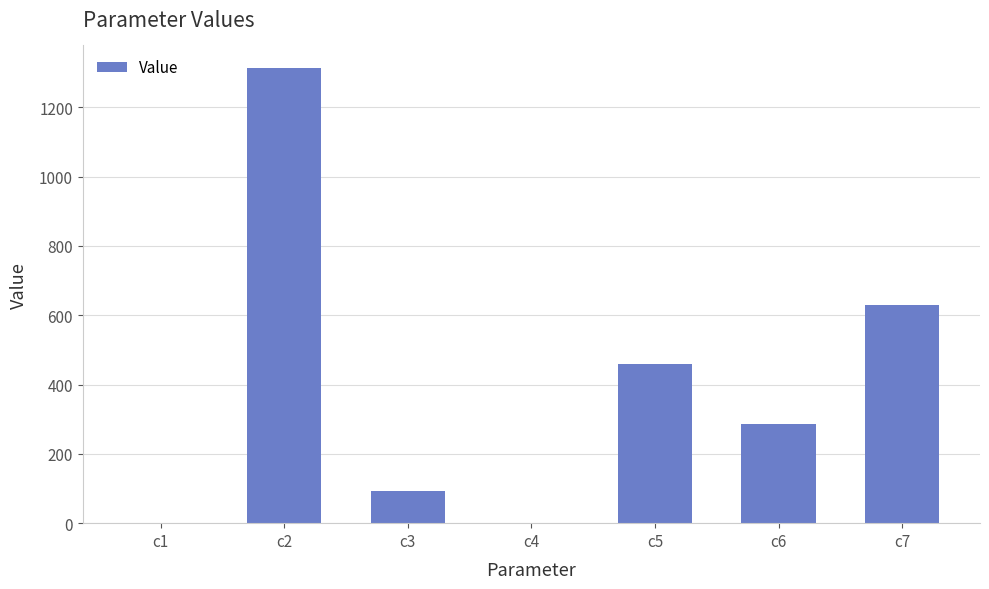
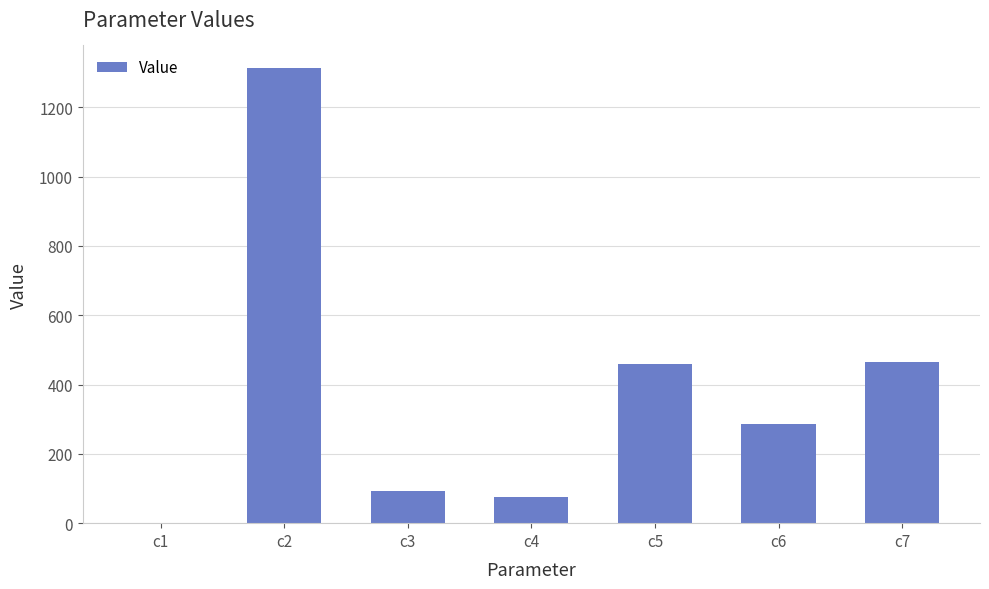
c4: 0 -> 80
c7: 630 -> 470
